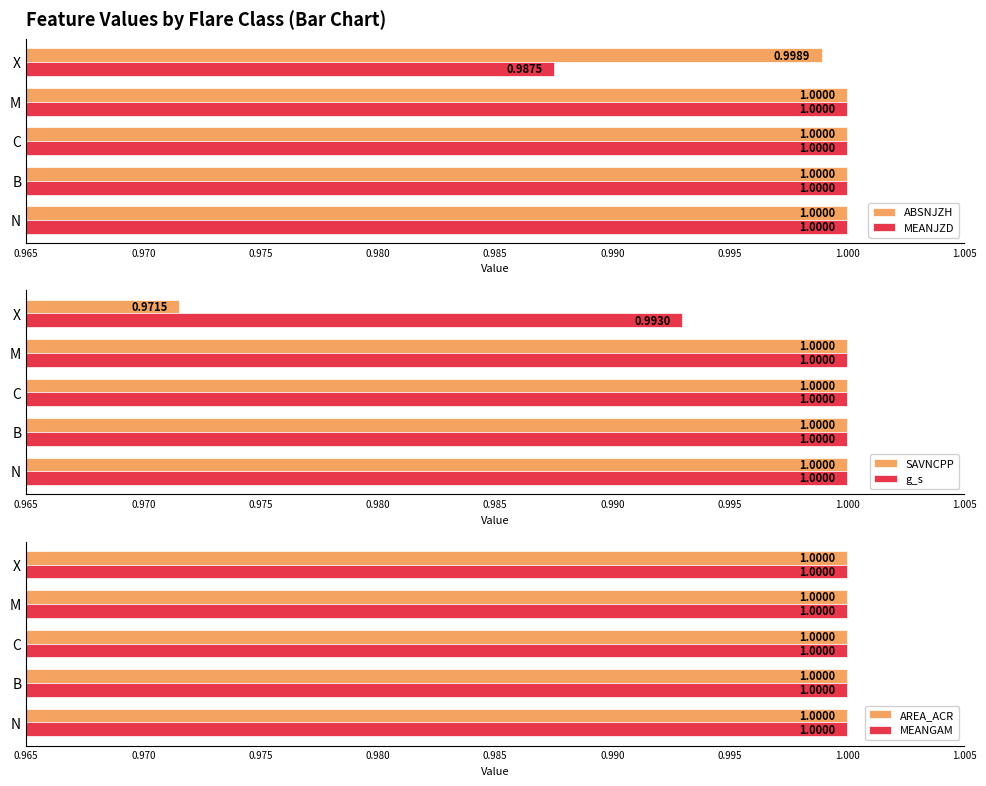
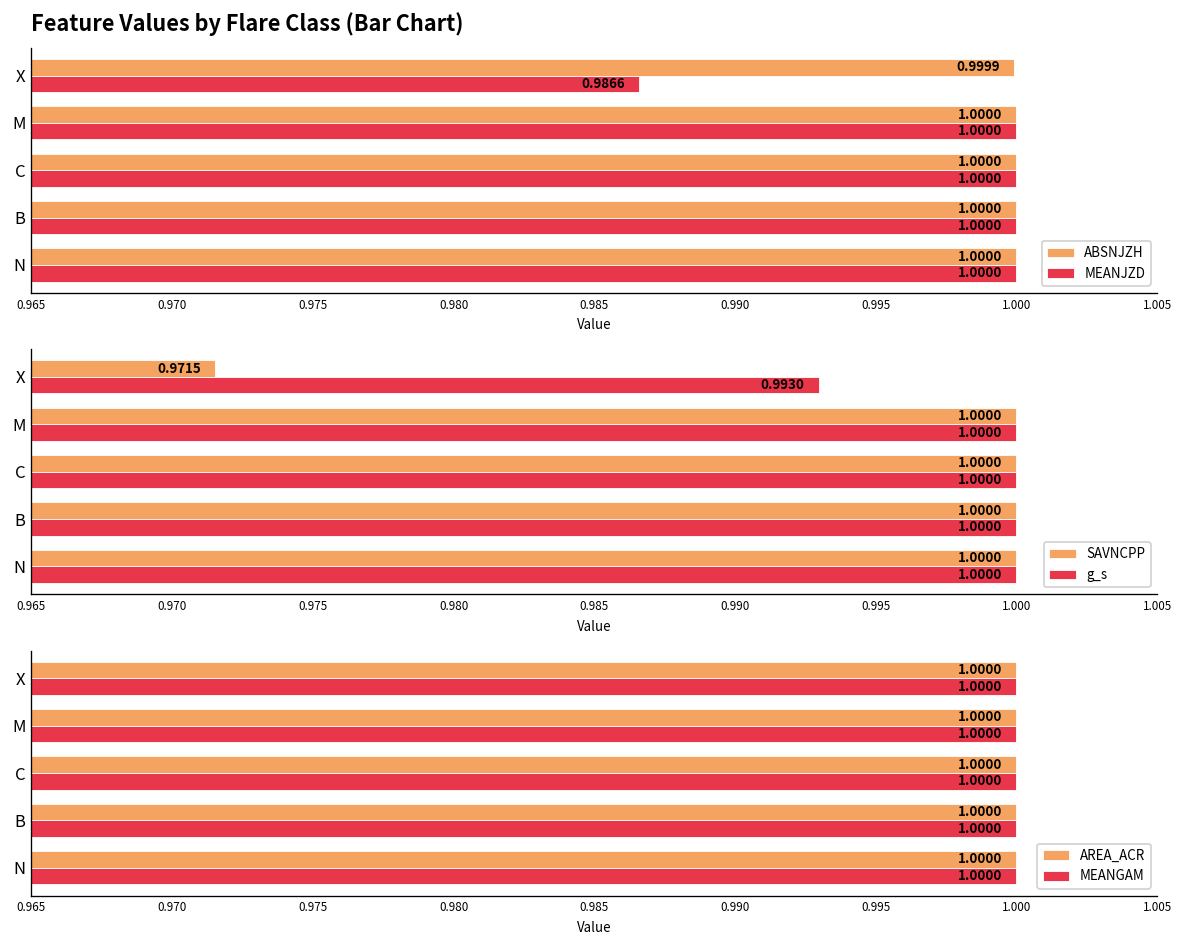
Feature Values by Flare Class (Bar Chart), ABSNJZH, X: 0.9989 -> 0.9999
Feature Values by Flare Class (Bar Chart), MEANJZD, X: 0.9875 -> 0.9866
